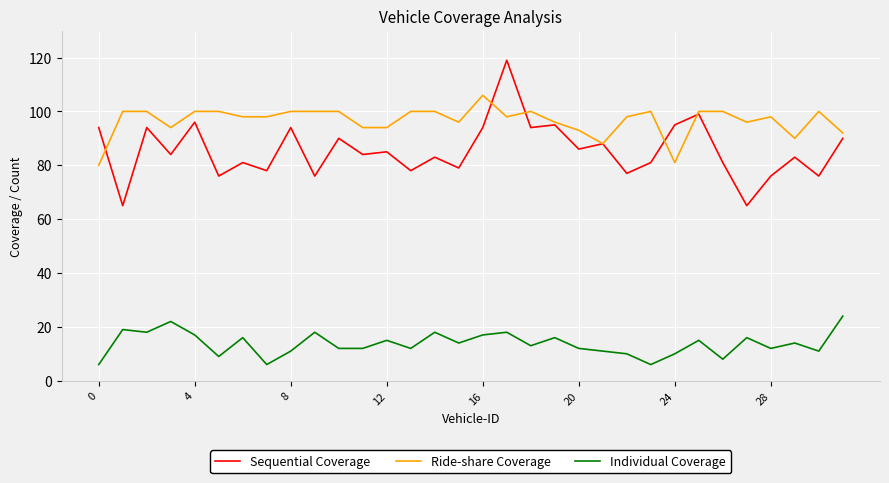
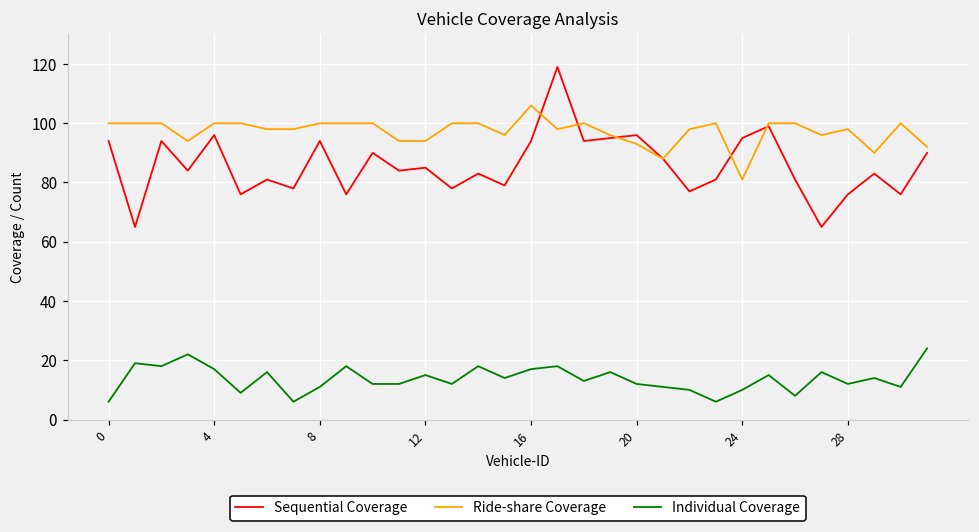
Ride-share Coverage, 0: 80 -> 100
Sequential Coverage, 20: 86 -> 96
